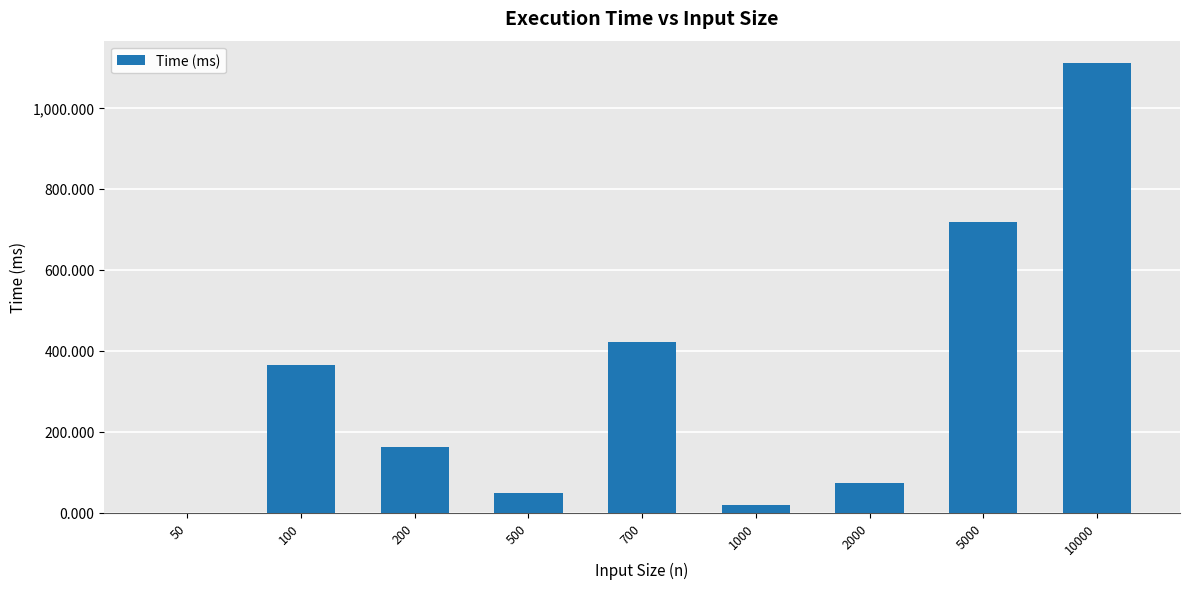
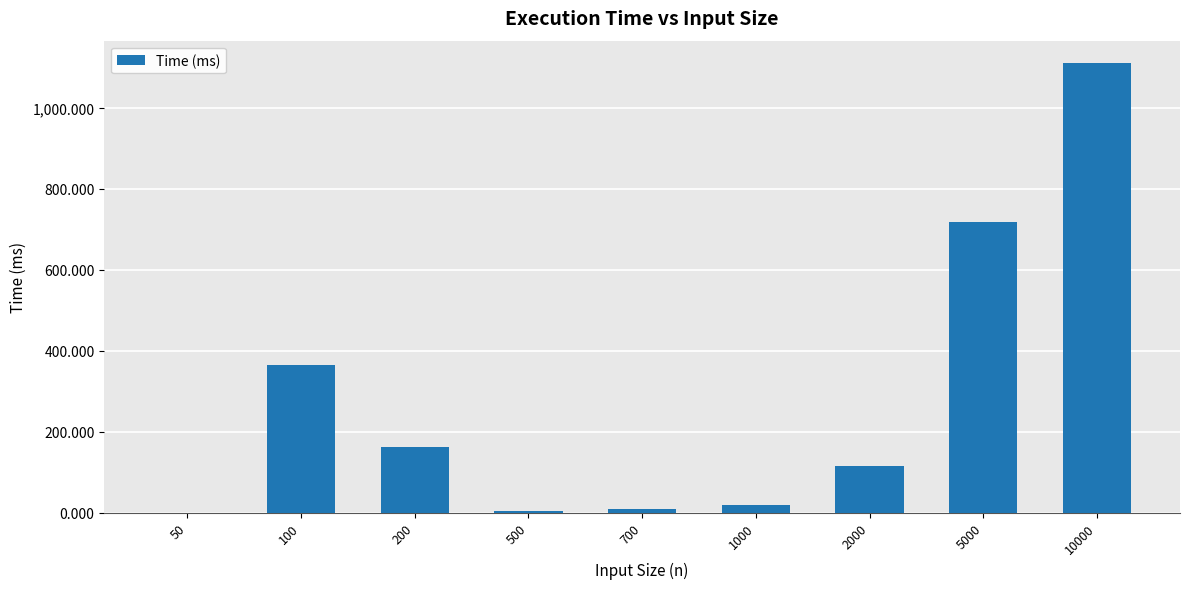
500: 50 -> 0
700: 420 -> 10
2000: 70 -> 110
